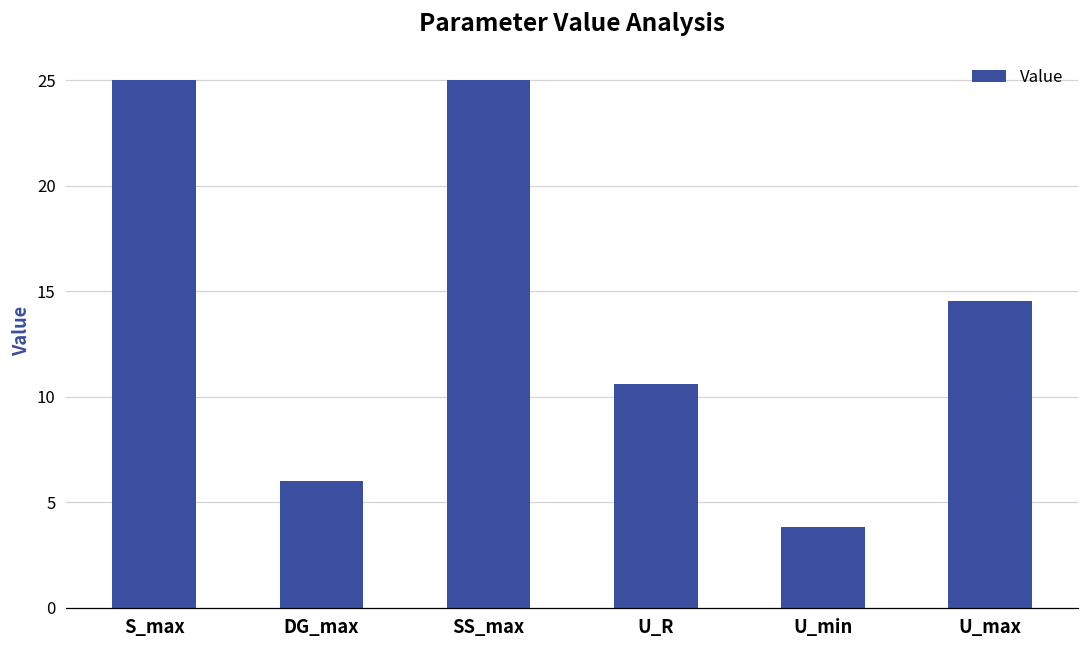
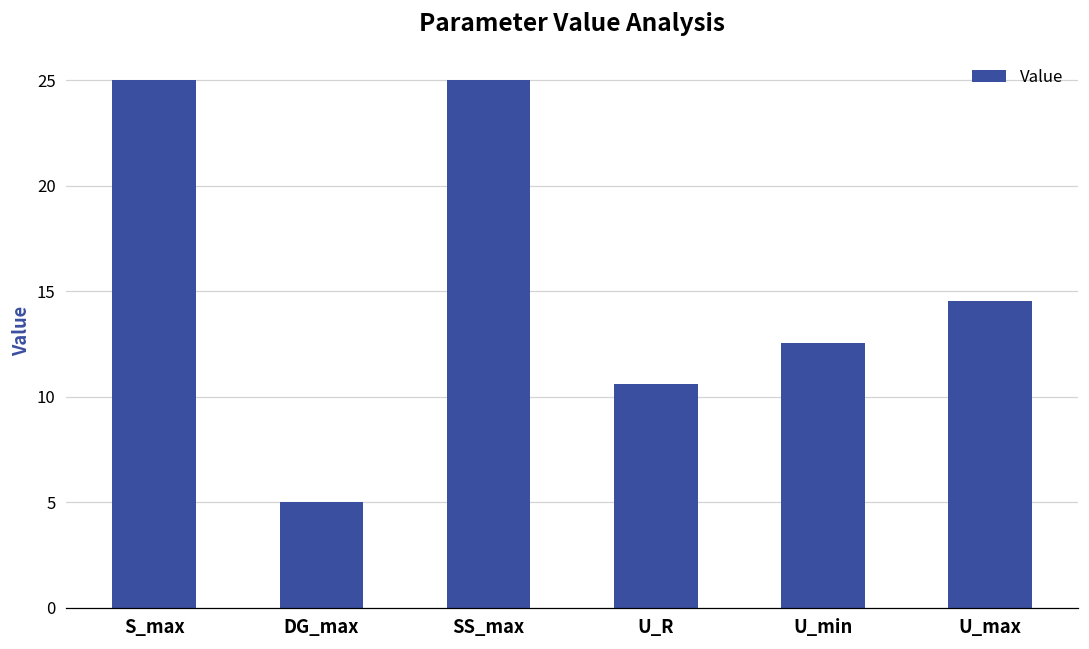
DG_max: 6 -> 5
U_min: 3.8 -> 12.5
